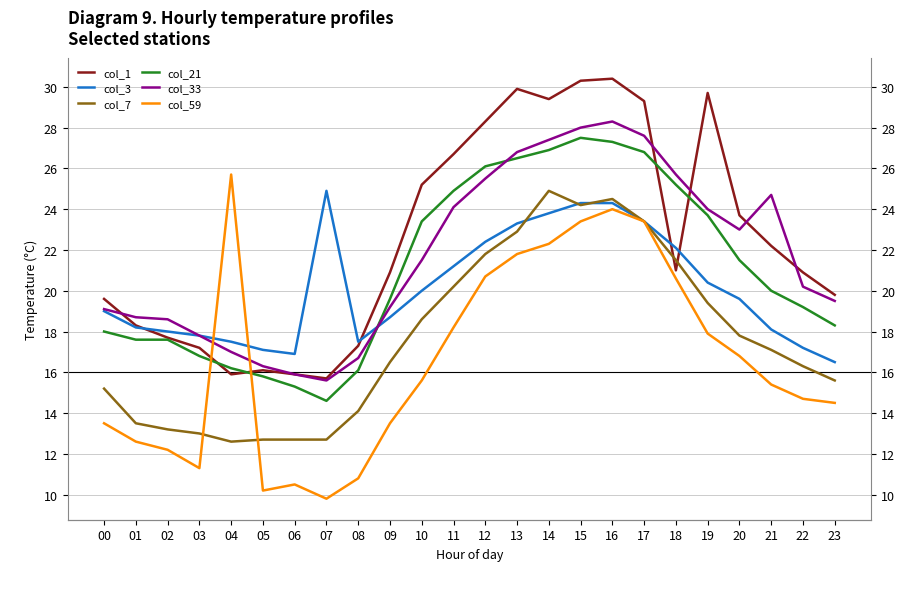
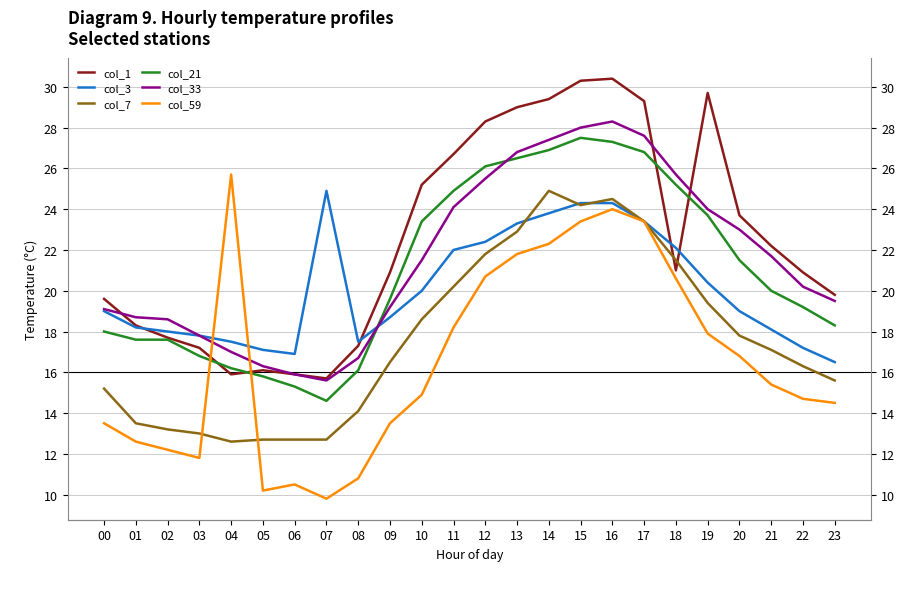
col_59, 03: 11.3 -> 11.8
col_59, 10: 15.6 -> 14.9
col_3, 11: 21.2 -> 22.0
col_1, 13: 29.9 -> 29.0
col_3, 20: 19.6 -> 19.0
col_33, 21: 24.7 -> 21.7
